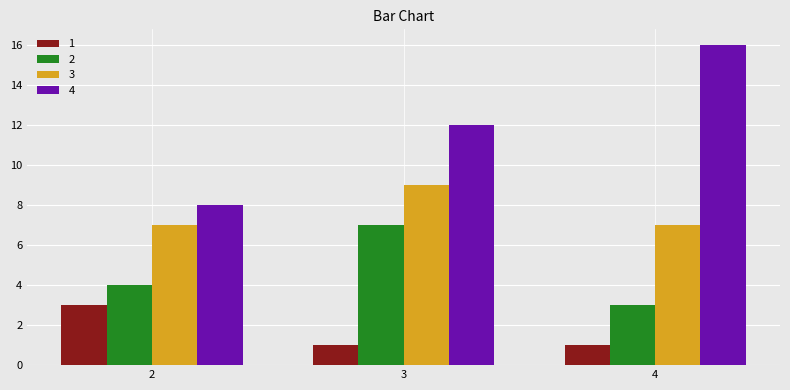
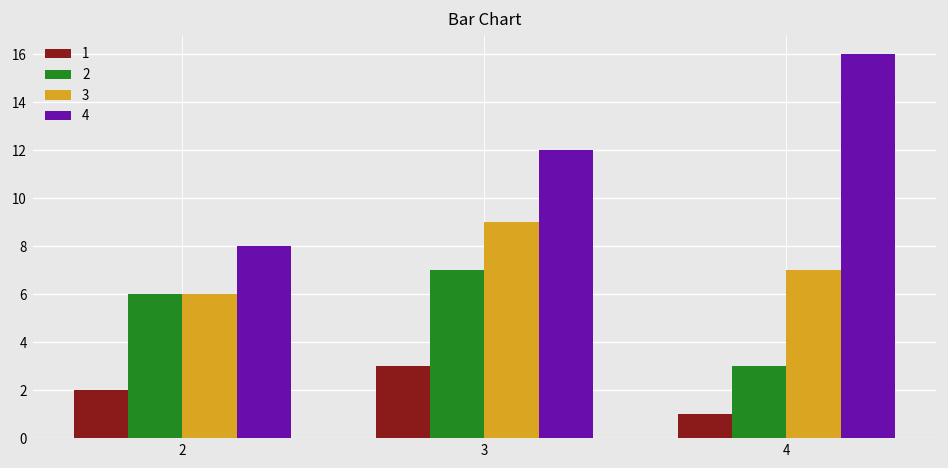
1, 2: 3 -> 2
2, 2: 4 -> 6
3, 2: 7 -> 6
1, 3: 1 -> 3
